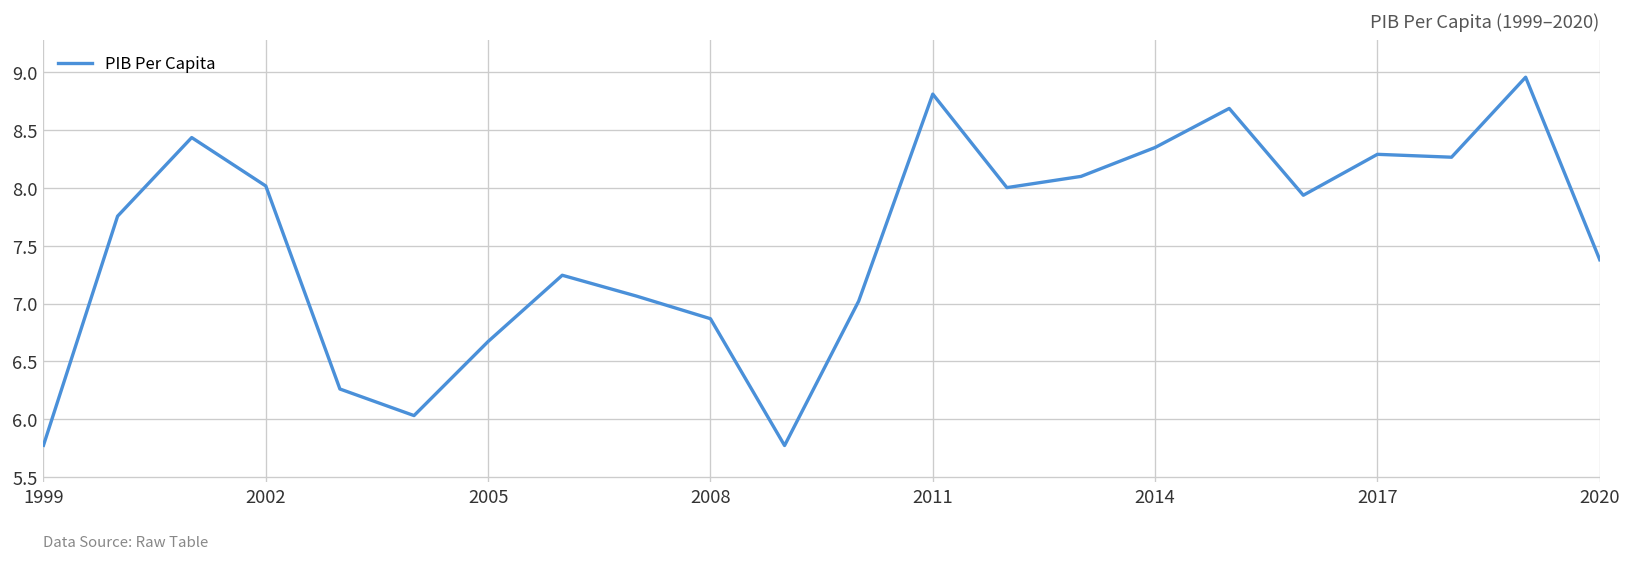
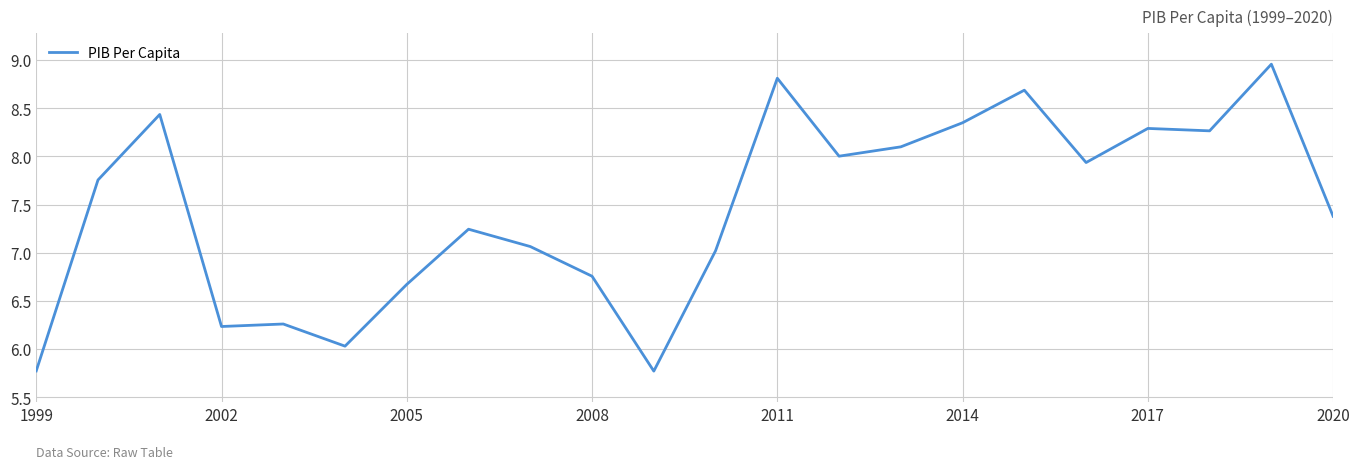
2002: 8.0 -> 6.2
2008: 6.9 -> 6.8
